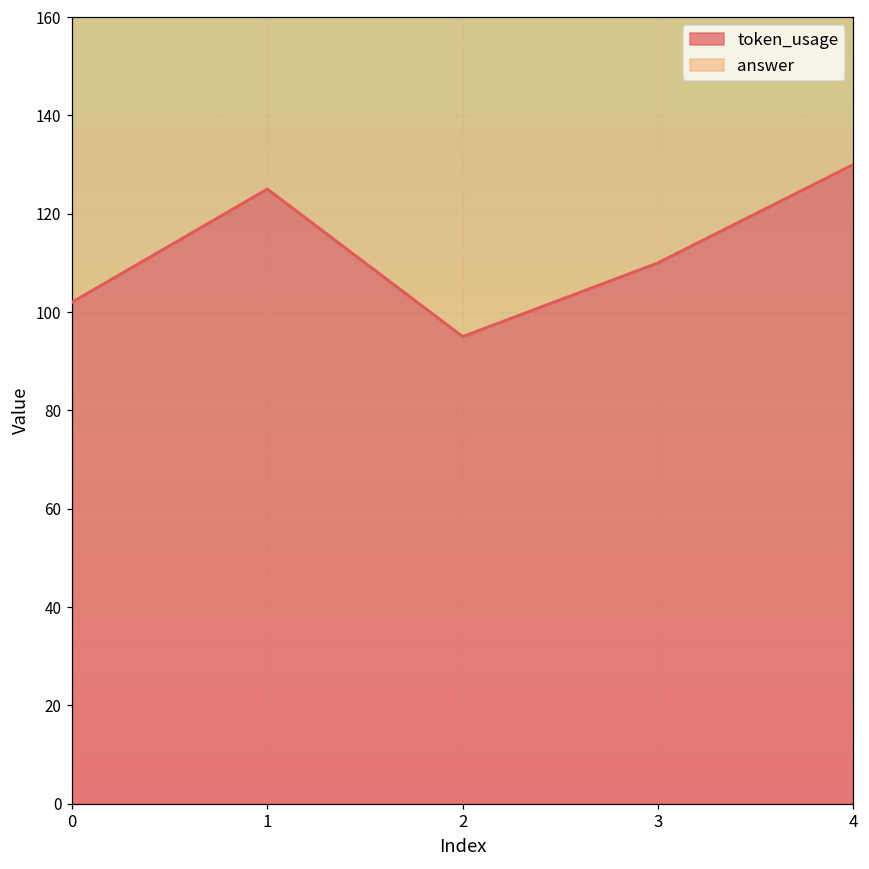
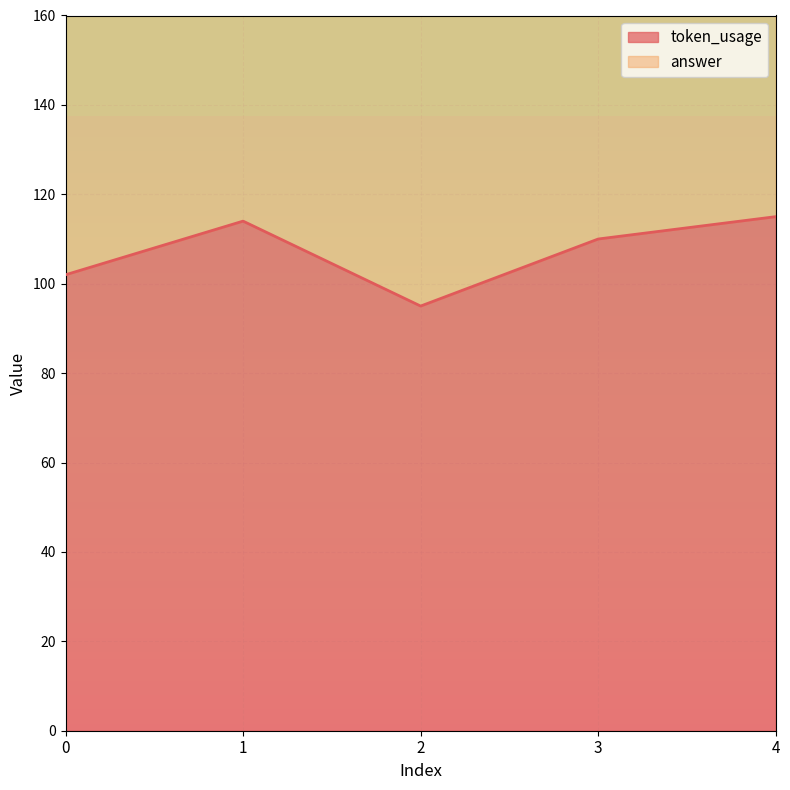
token_usage, 1: 125 -> 114
token_usage, 4: 130 -> 115
